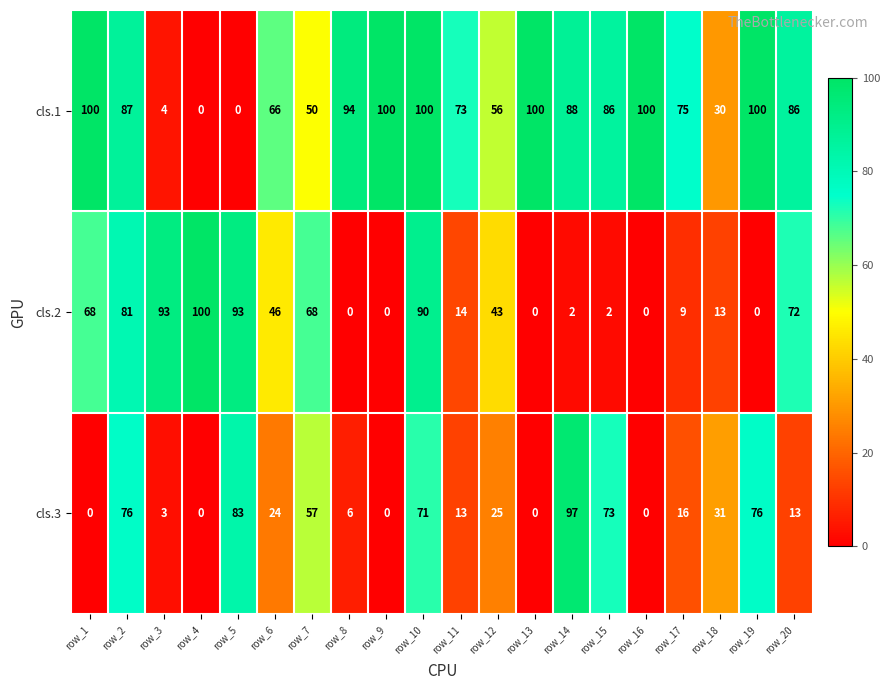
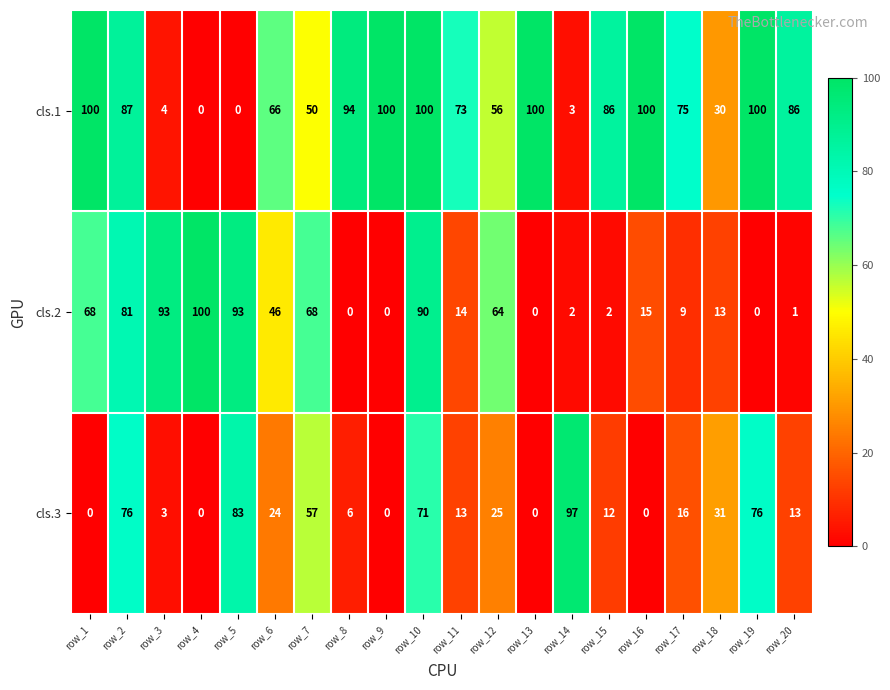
cls.1, row_14: 88 -> 3
cls.2, row_12: 43 -> 64
cls.2, row_16: 0 -> 15
cls.2, row_20: 72 -> 1
cls.3, row_15: 73 -> 12
